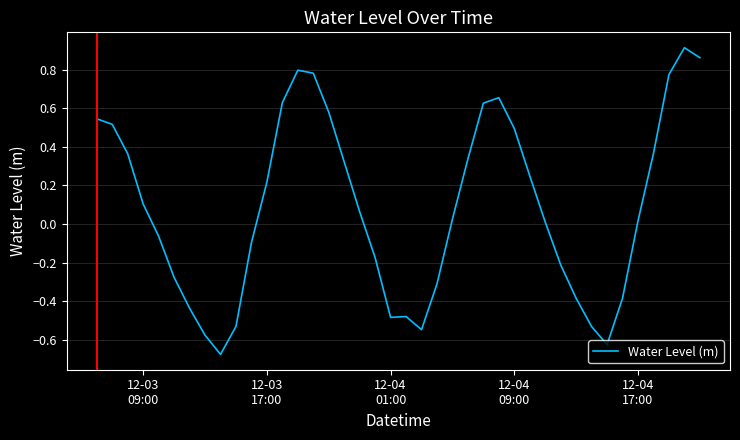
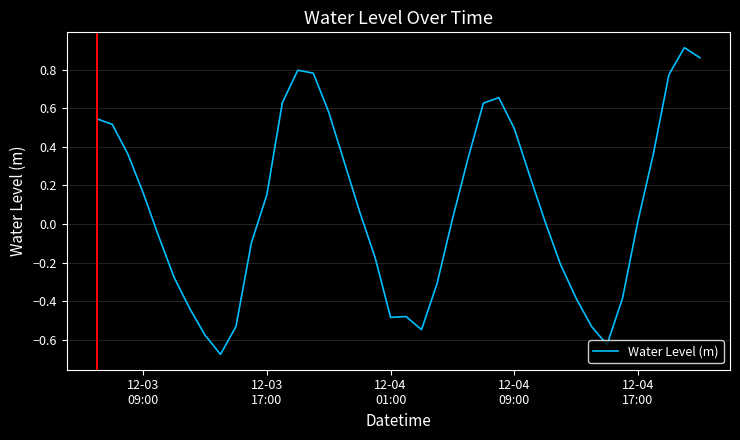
12-03 09:00: 0.10 -> 0.16
12-03 17:00: 0.22 -> 0.15
